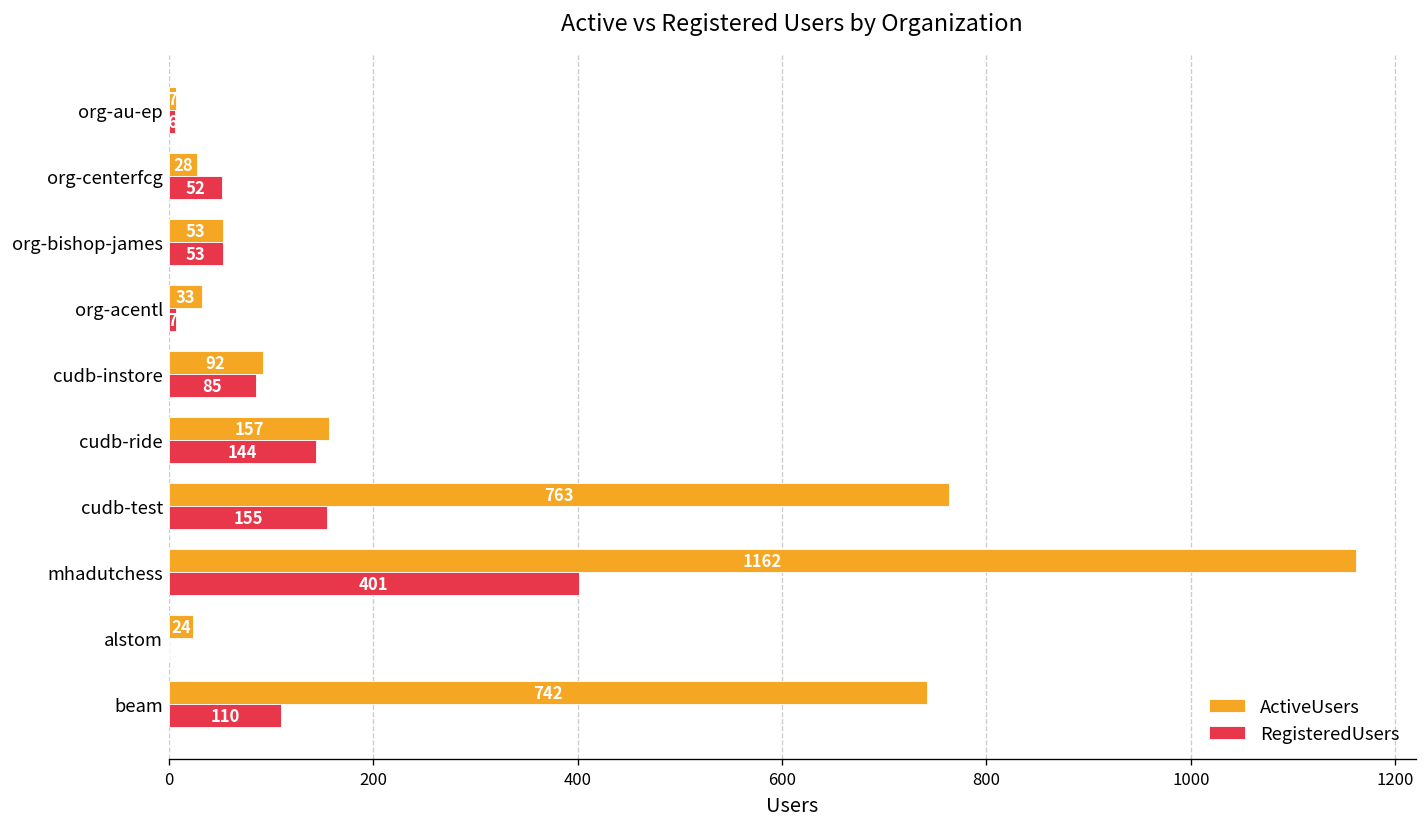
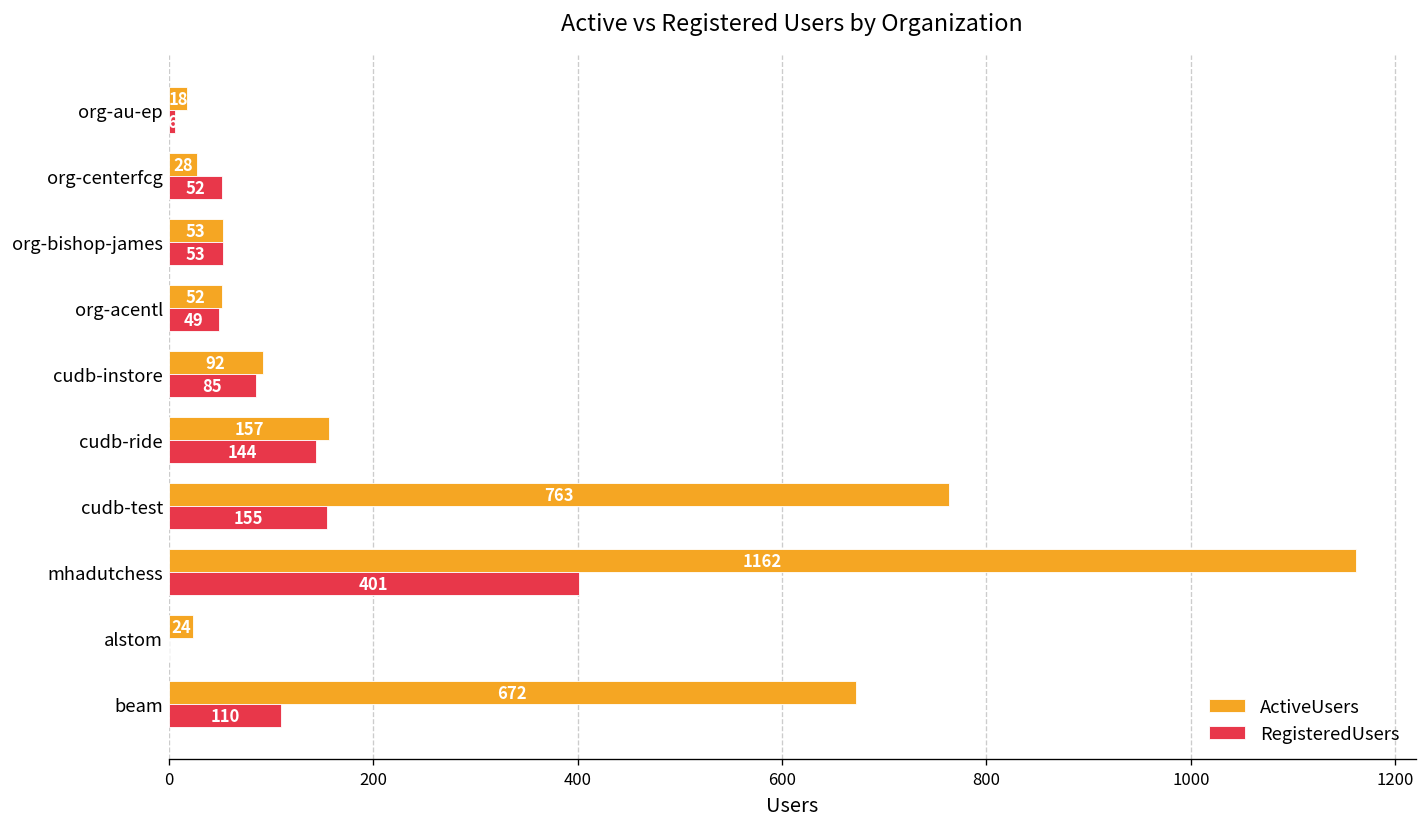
ActiveUsers, org-au-ep: 10 -> 20
ActiveUsers, org-acentl: 33 -> 52
RegisteredUsers, org-acentl: 10 -> 50
ActiveUsers, beam: 742 -> 672
